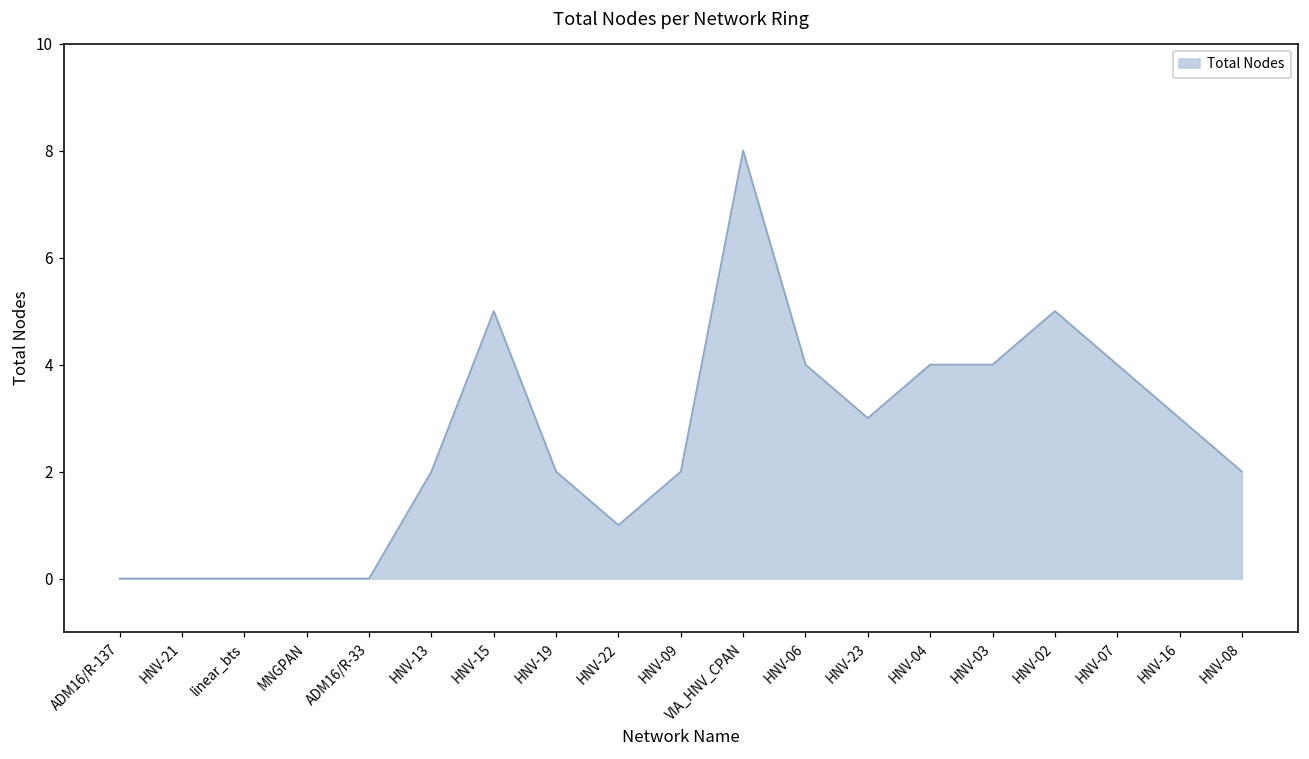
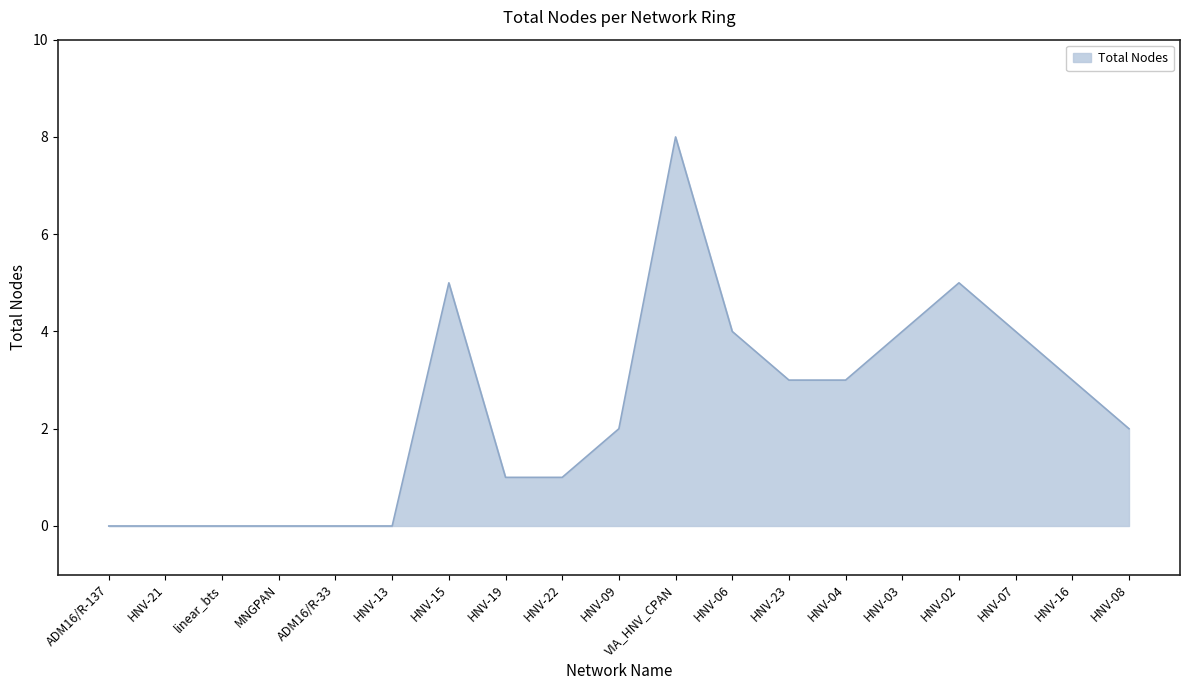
HNV-13: 2 -> 0
HNV-19: 2 -> 1
HNV-04: 4 -> 3
